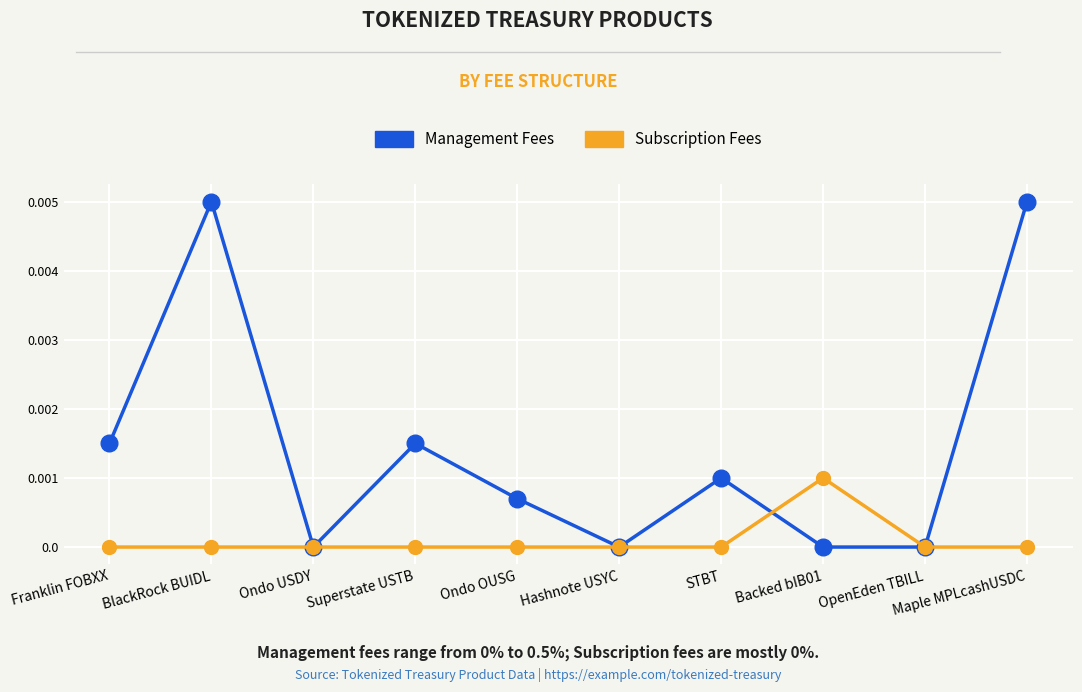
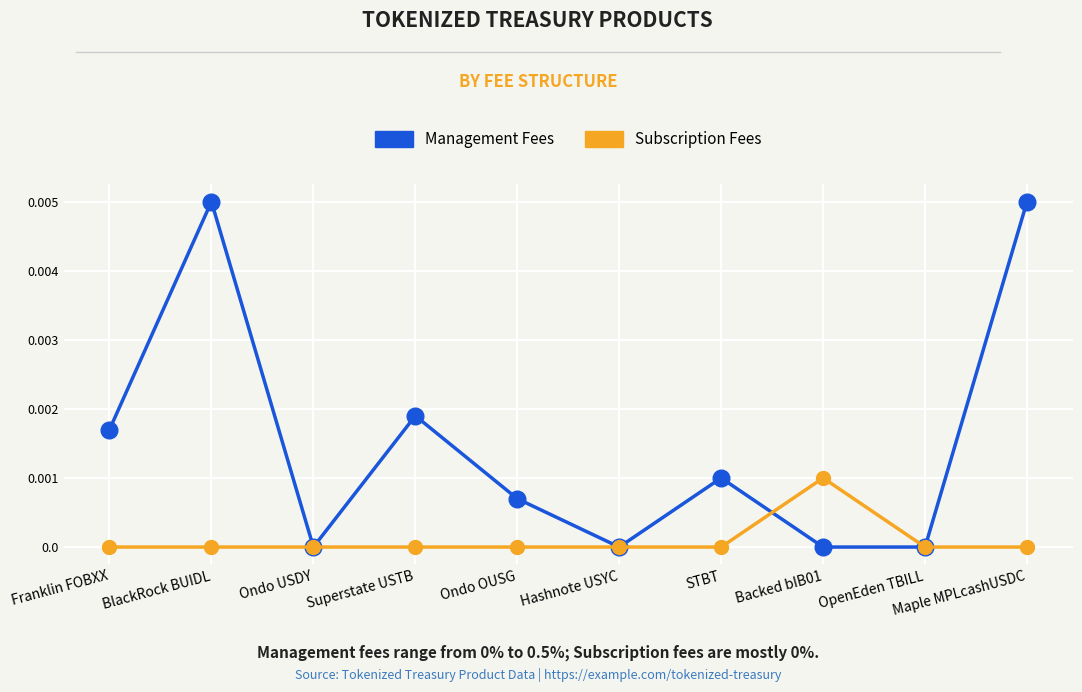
Management Fees, Franklin FOBXX: 0.0015 -> 0.0017
Management Fees, Superstate USTB: 0.0015 -> 0.0019
